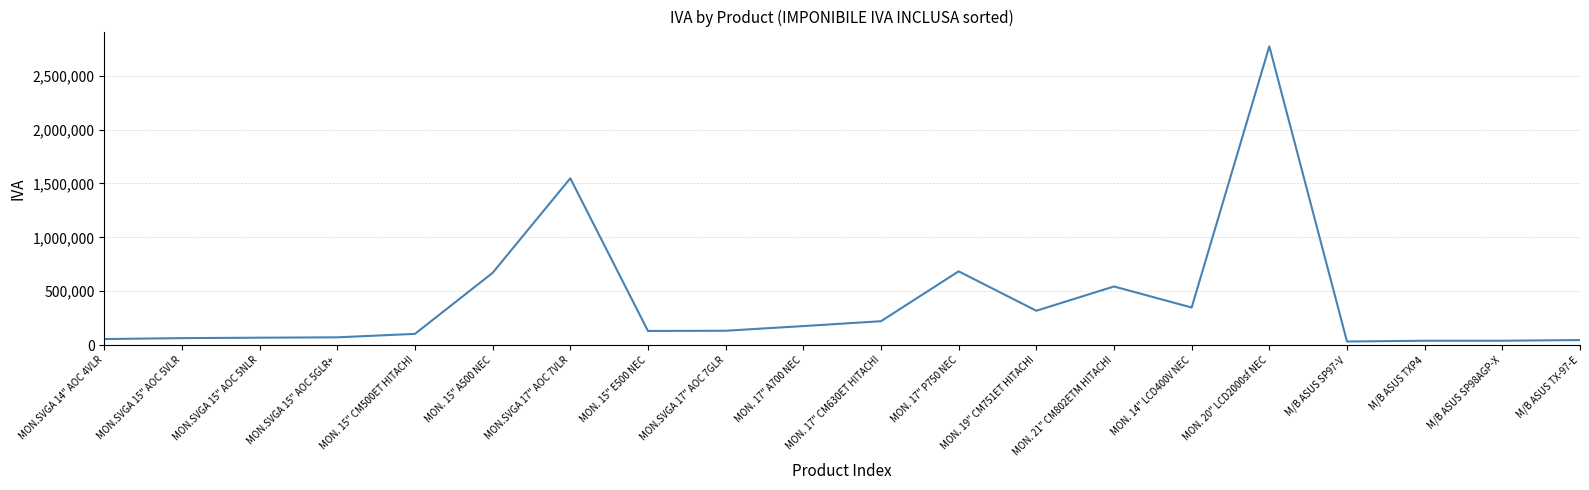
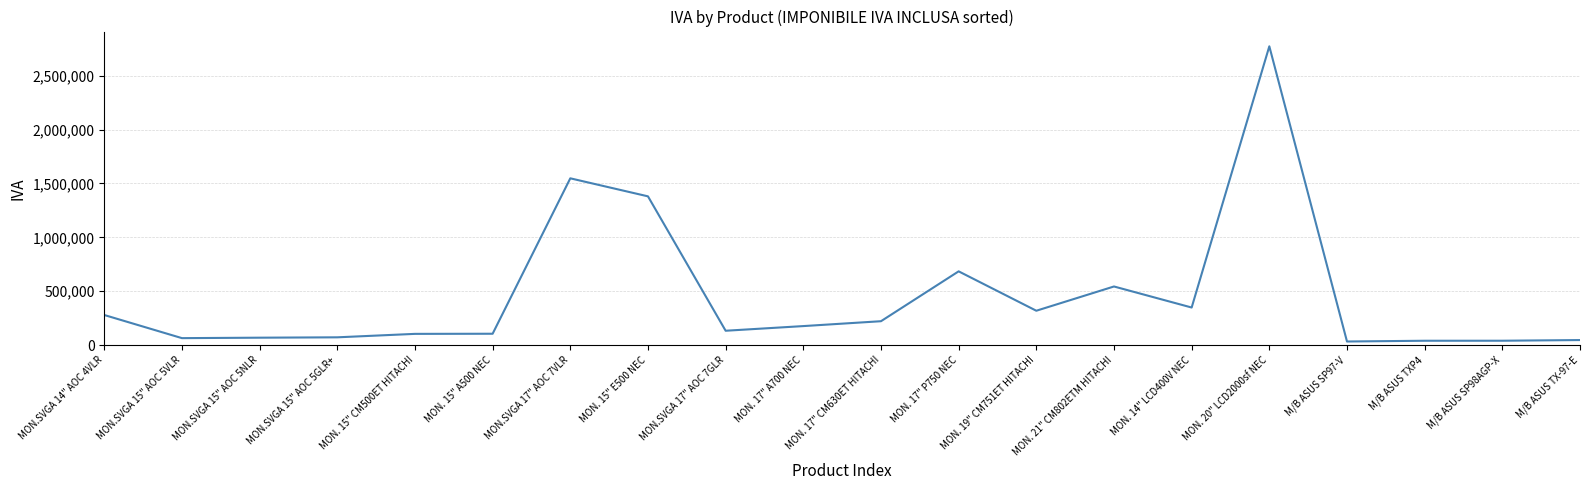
MON.SVGA 14" AOC 4VLR: 60,000 -> 280,000
MON. 15" A500 NEC: 670,000 -> 110,000
MON. 15" E500 NEC: 130,000 -> 1,380,000
